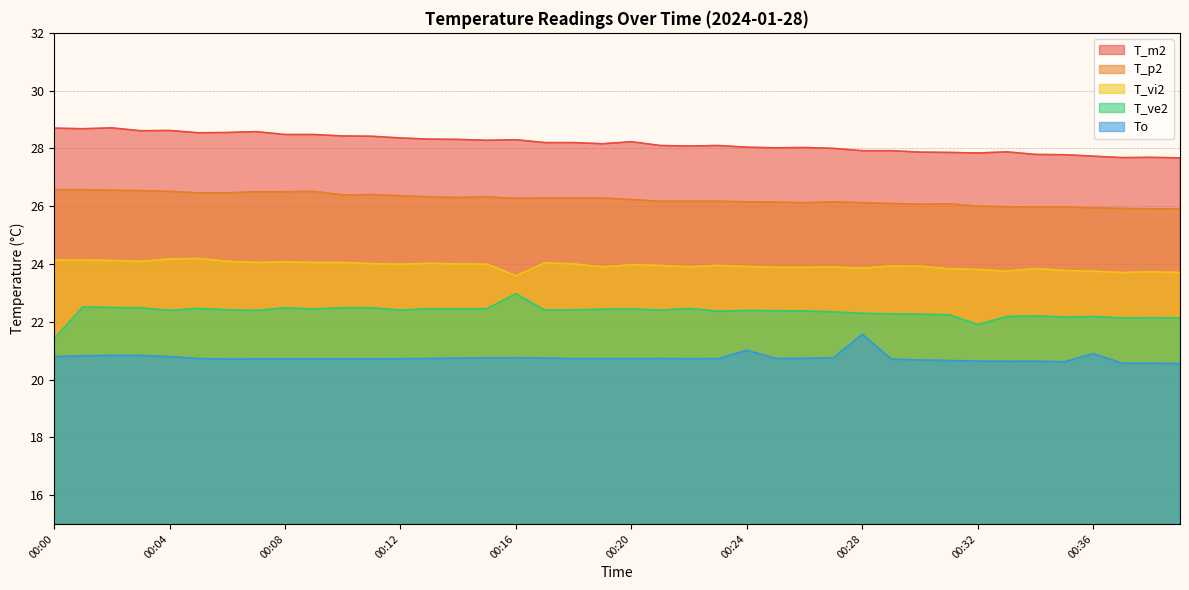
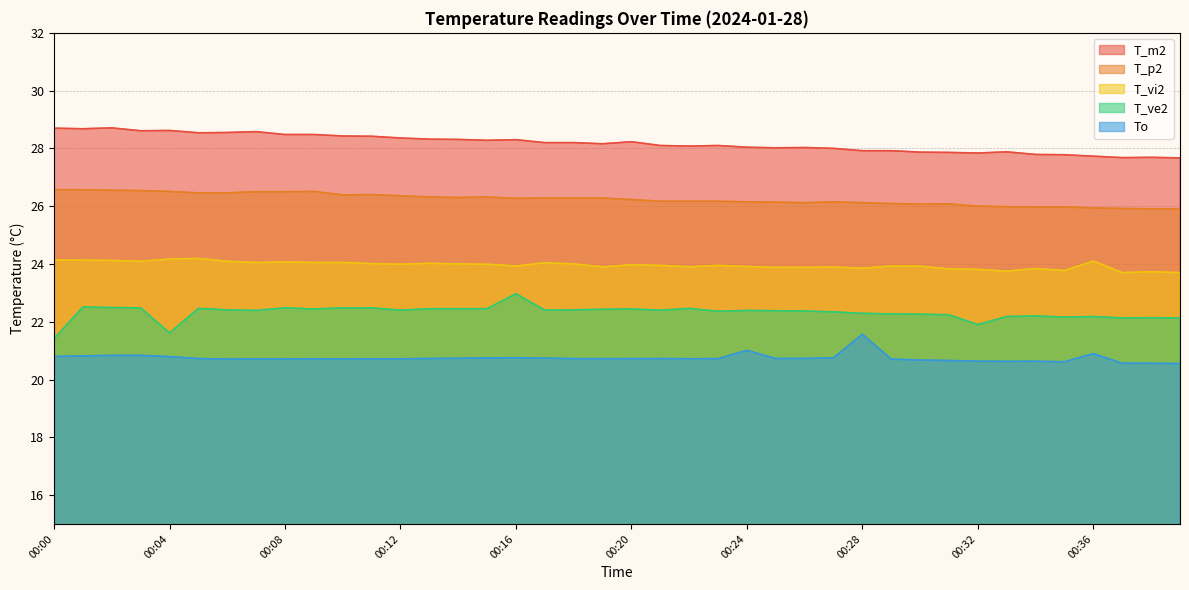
T_ve2, 00:04: 22.4 -> 21.6
T_vi2, 00:16: 23.6 -> 23.9
T_vi2, 00:36: 23.8 -> 24.1
